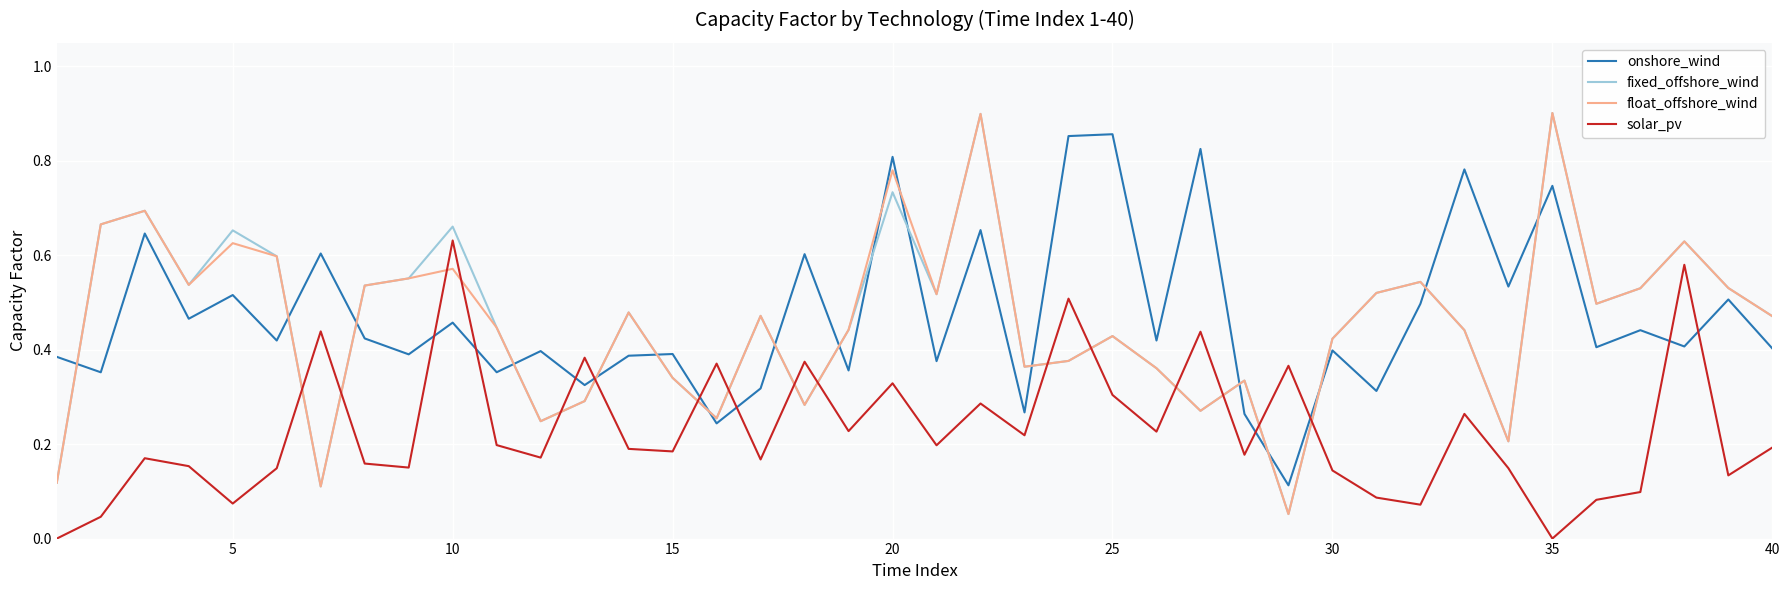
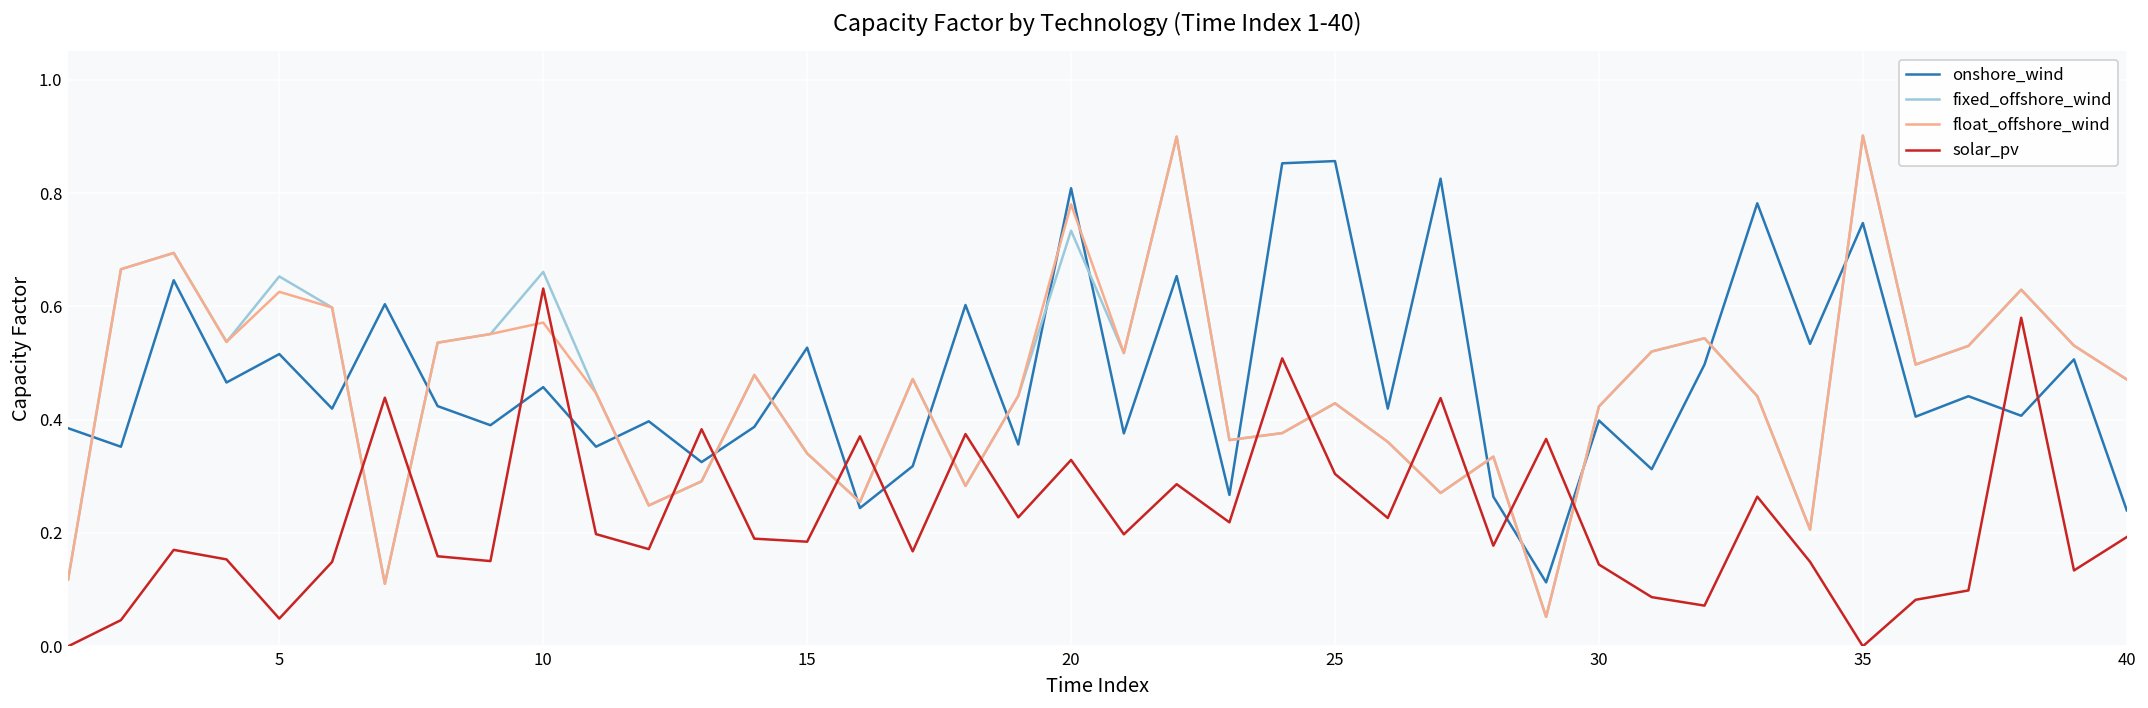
solar_pv, 5: 0.07 -> 0.05
onshore_wind, 15: 0.39 -> 0.53
onshore_wind, 40: 0.40 -> 0.24
